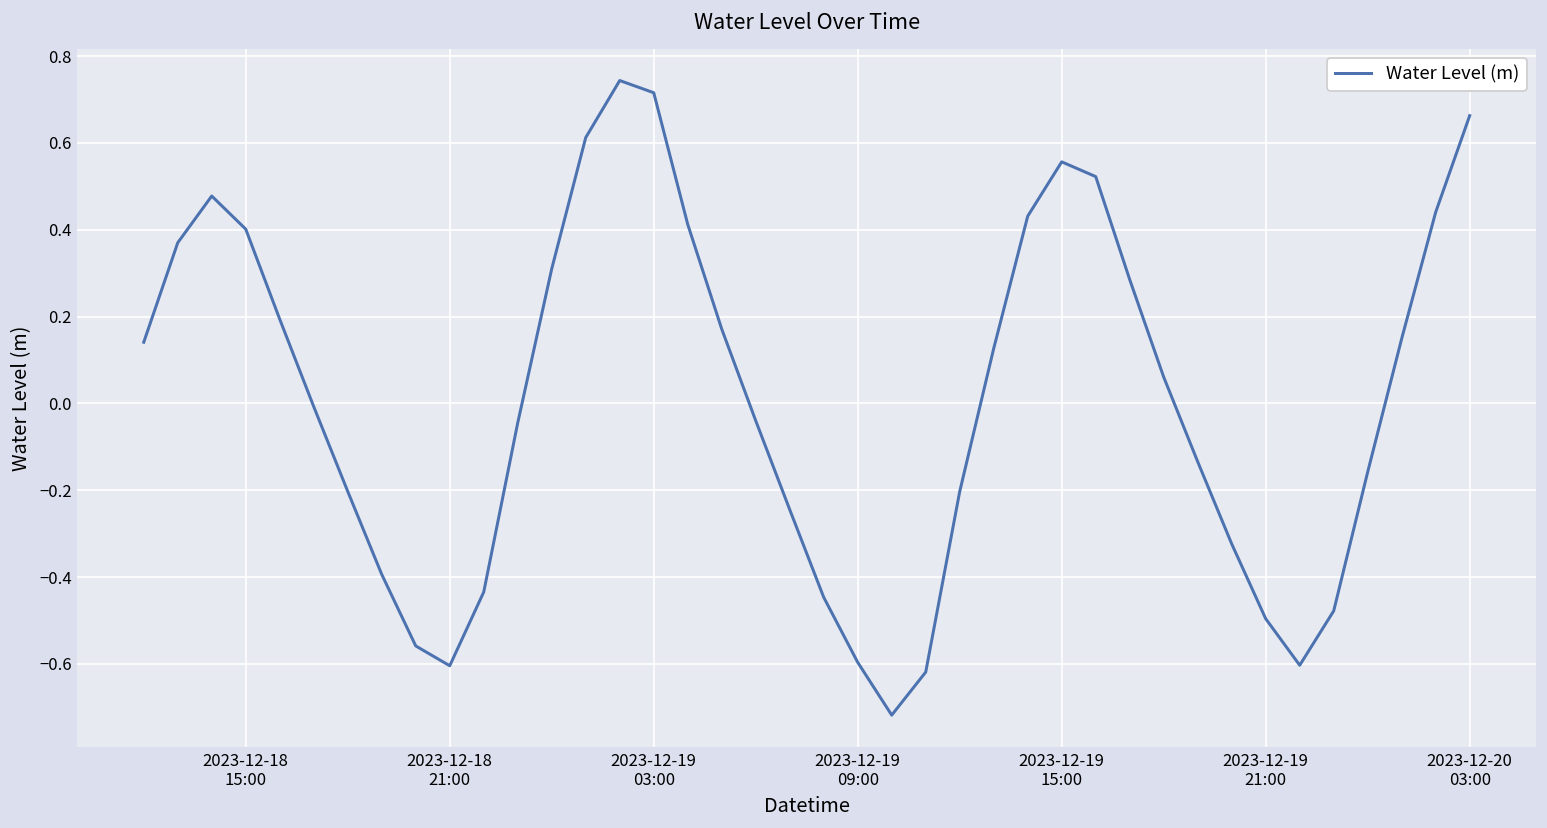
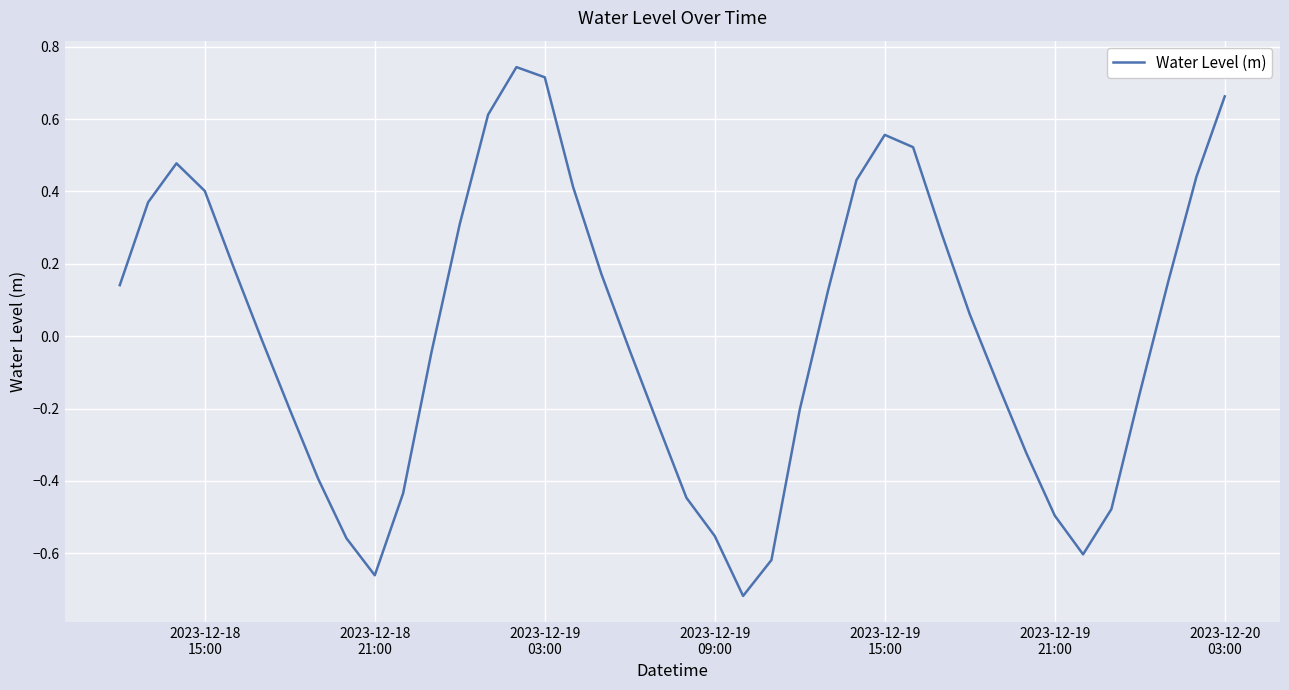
2023-12-18 21:00: -0.60 -> -0.66
2023-12-19 09:00: -0.60 -> -0.55
